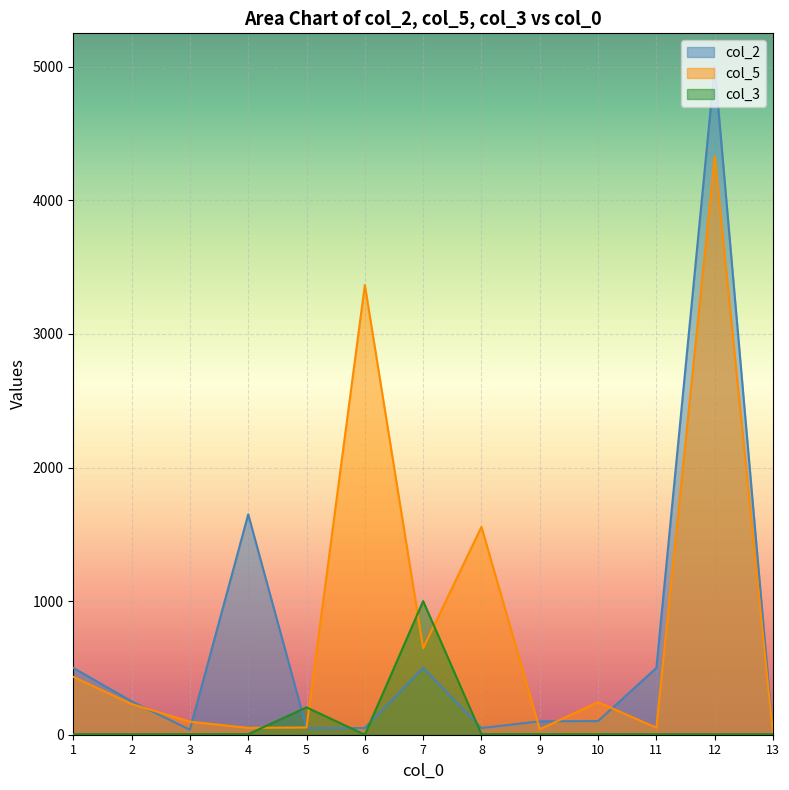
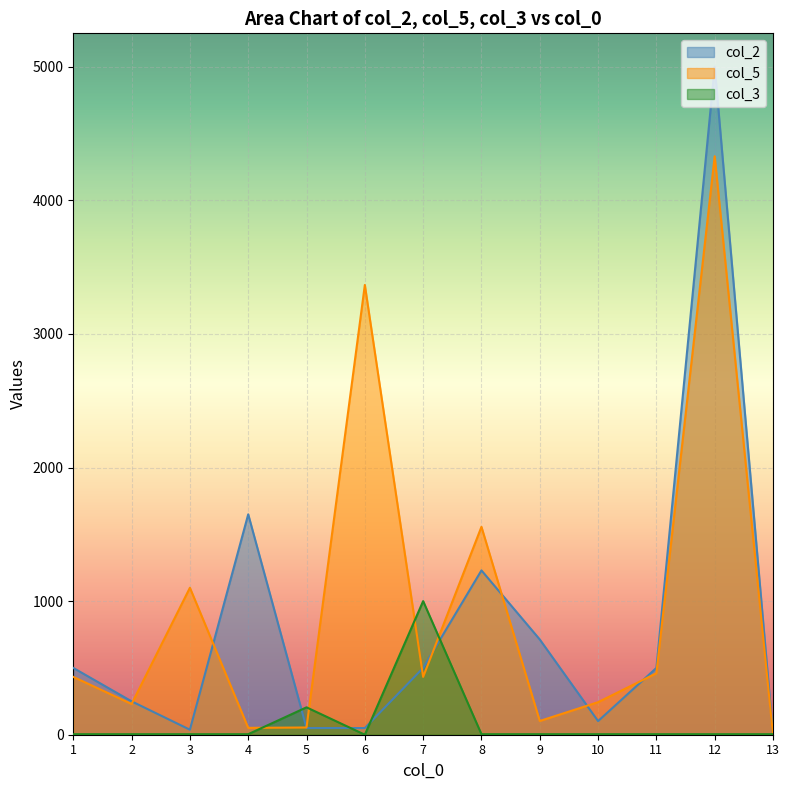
col_5, 3: 100 -> 1100
col_5, 7: 650 -> 430
col_2, 8: 50 -> 1230
col_2, 9: 100 -> 710
col_5, 9: 40 -> 100
col_5, 11: 50 -> 460
